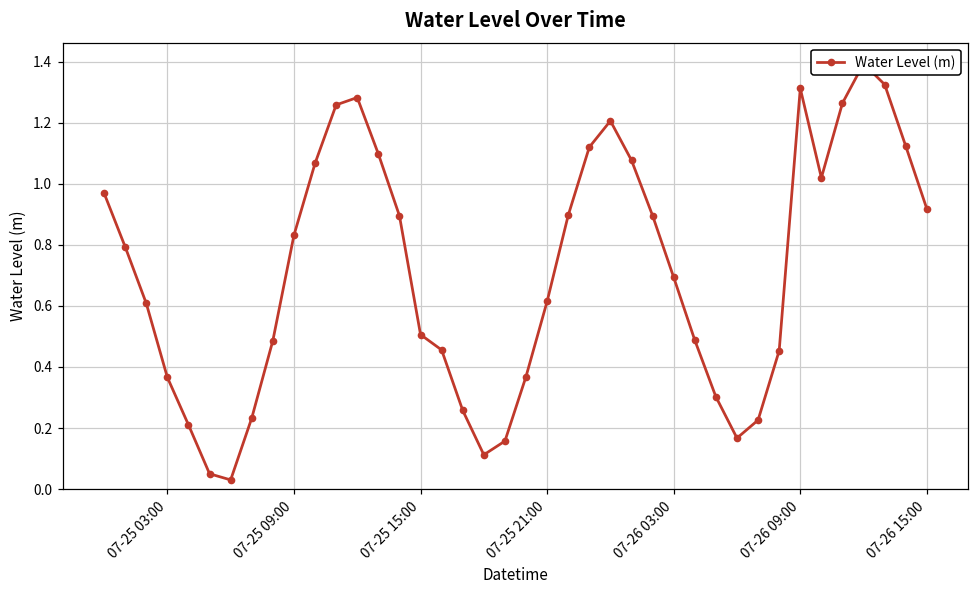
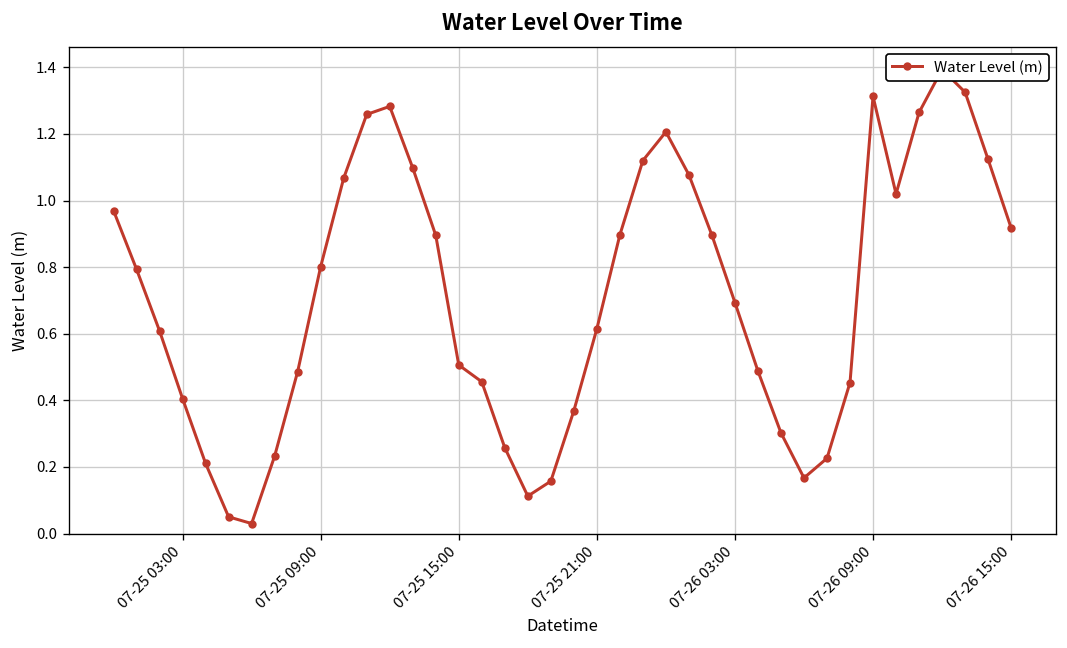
07-25 03:00: 0.37 -> 0.41
07-25 09:00: 0.83 -> 0.80
